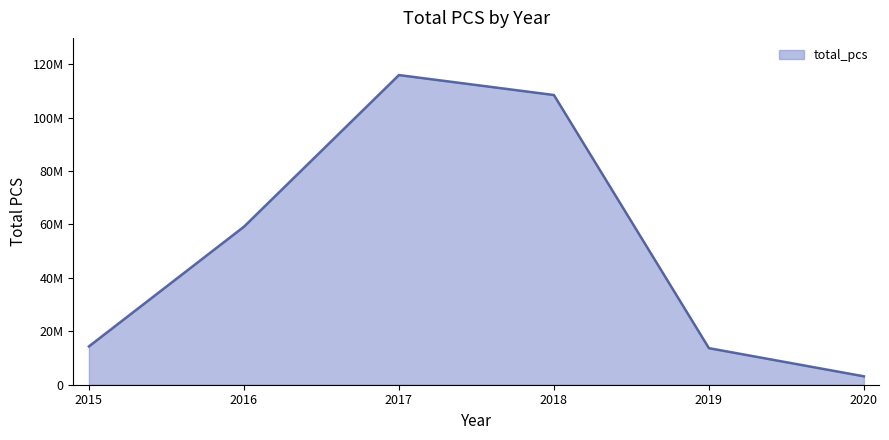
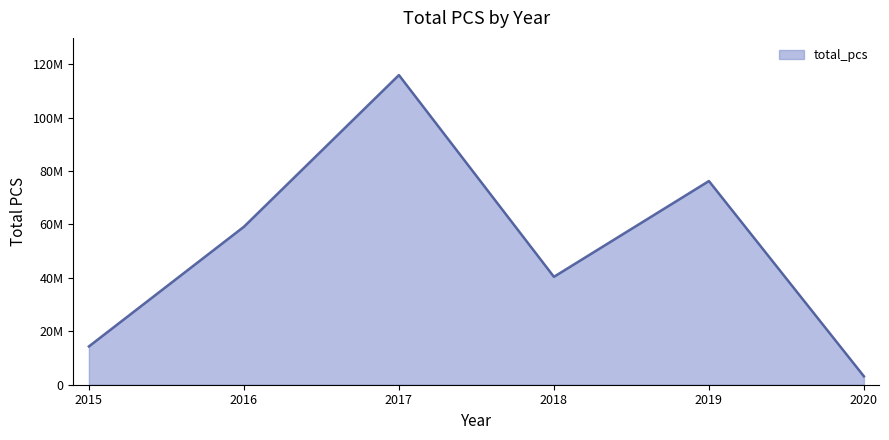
2018: 108000000 -> 40000000
2019: 14000000 -> 76000000
